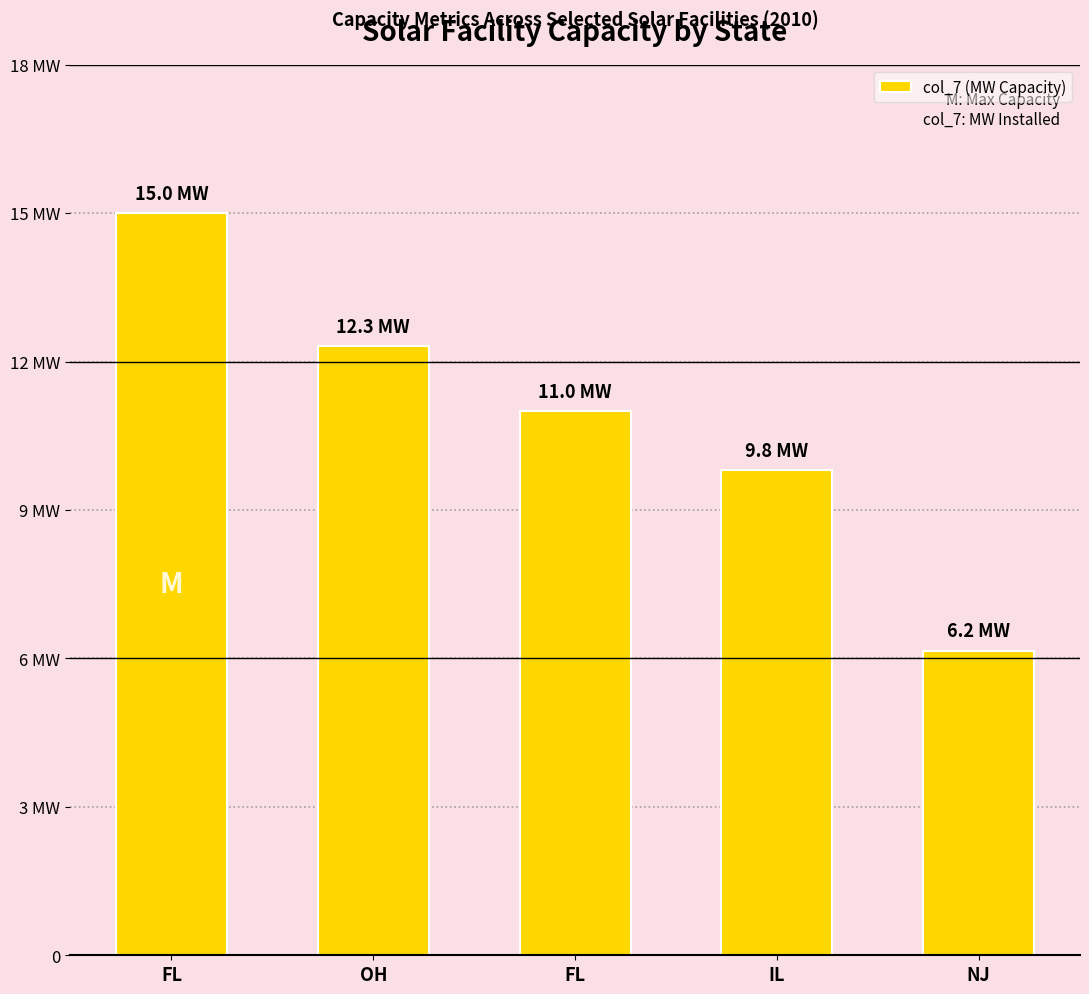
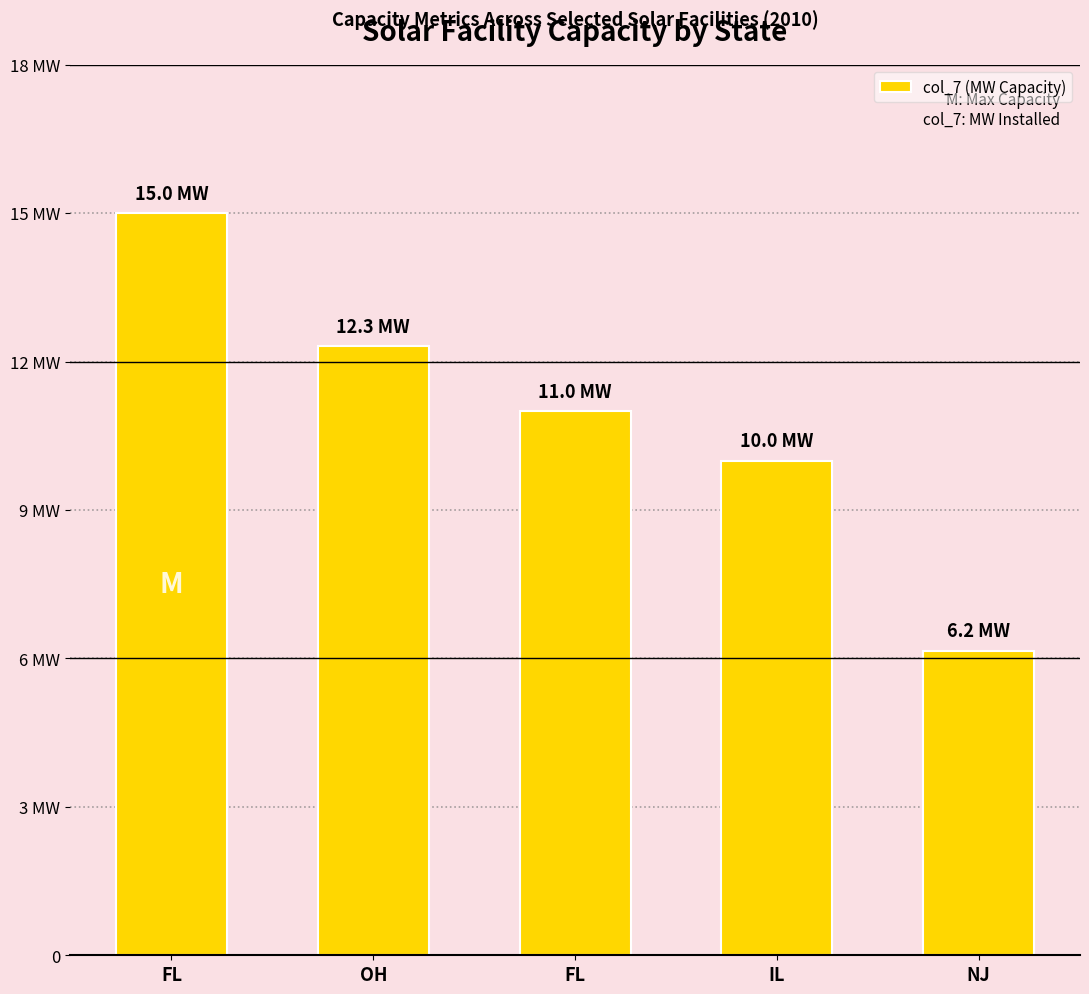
IL: 9.8 -> 10.0
